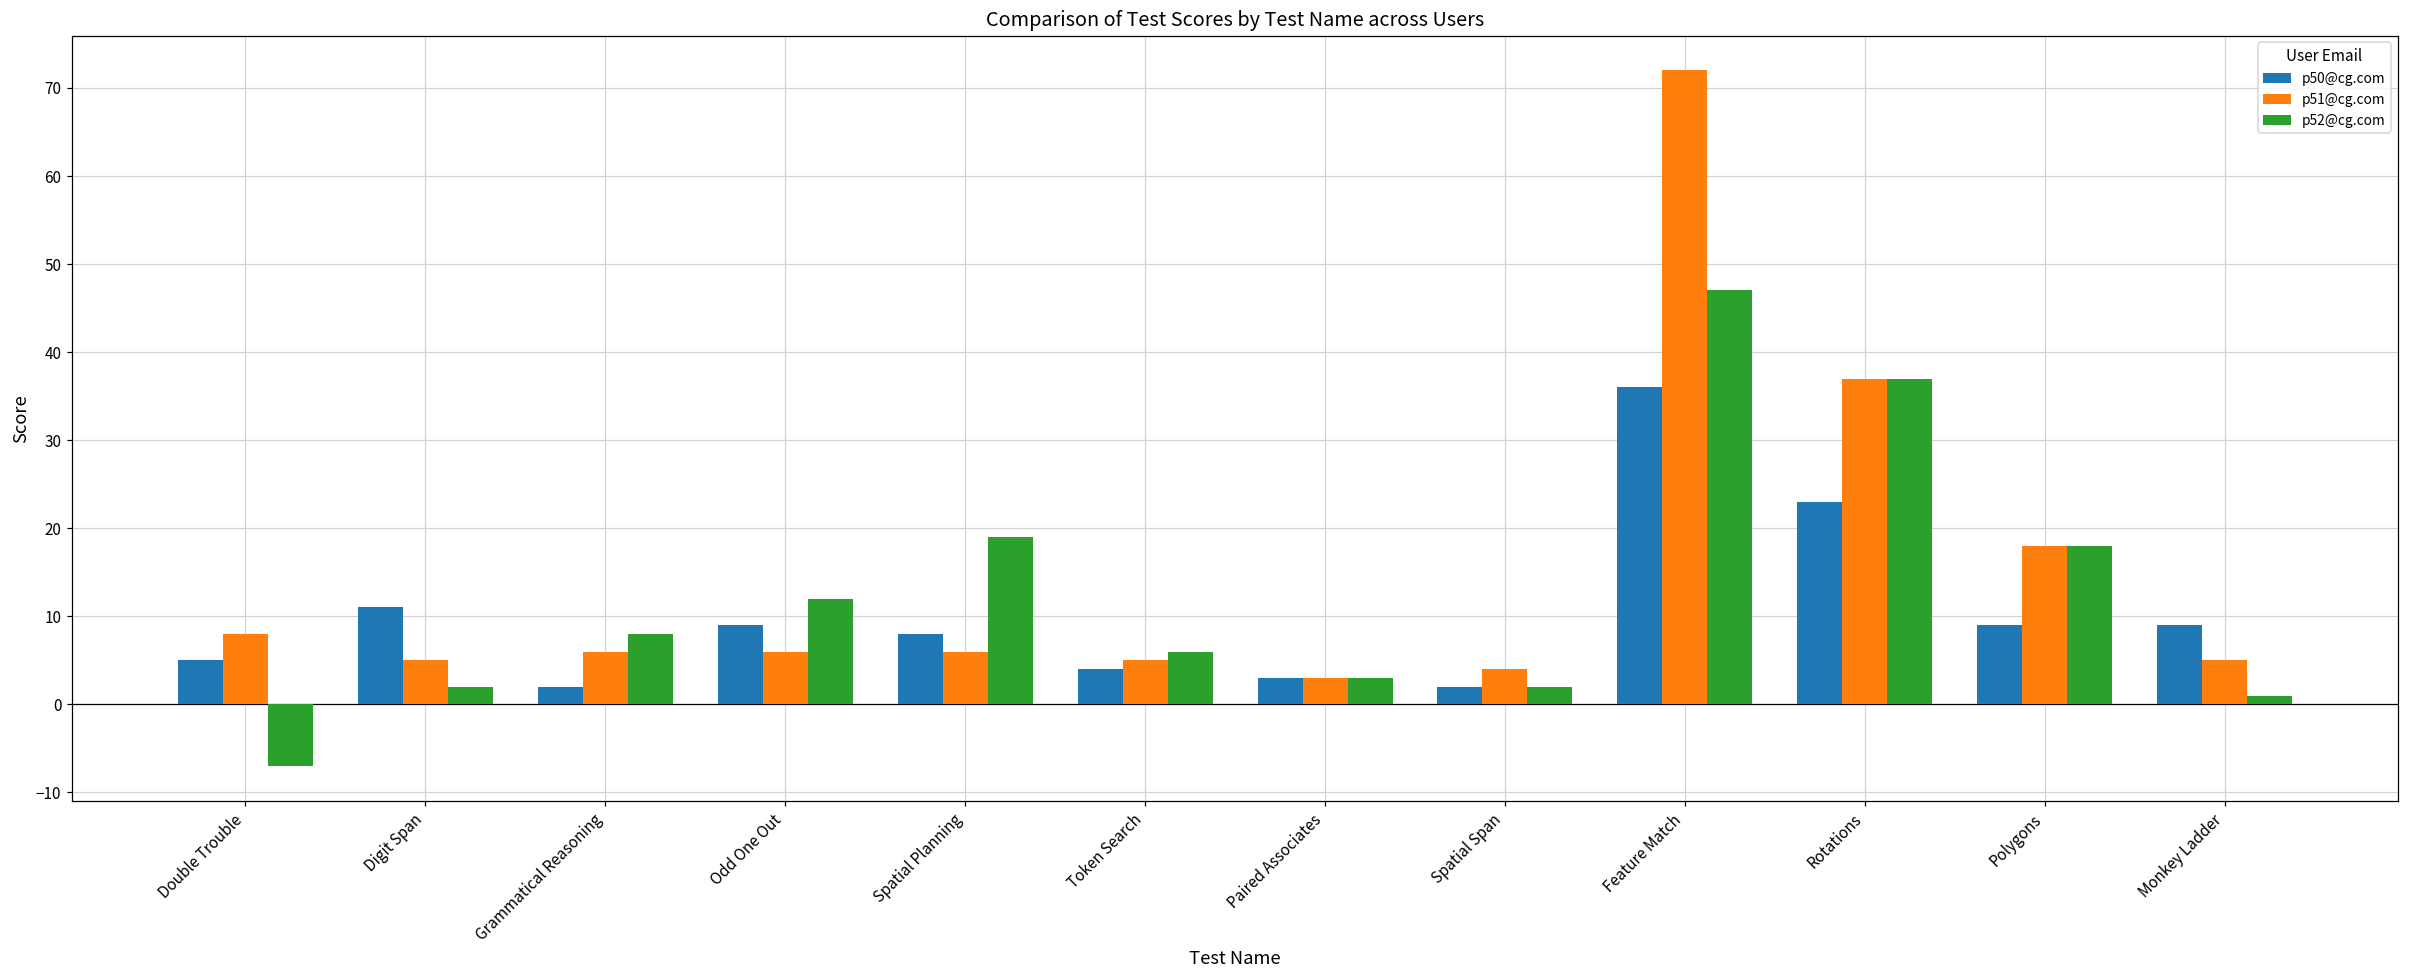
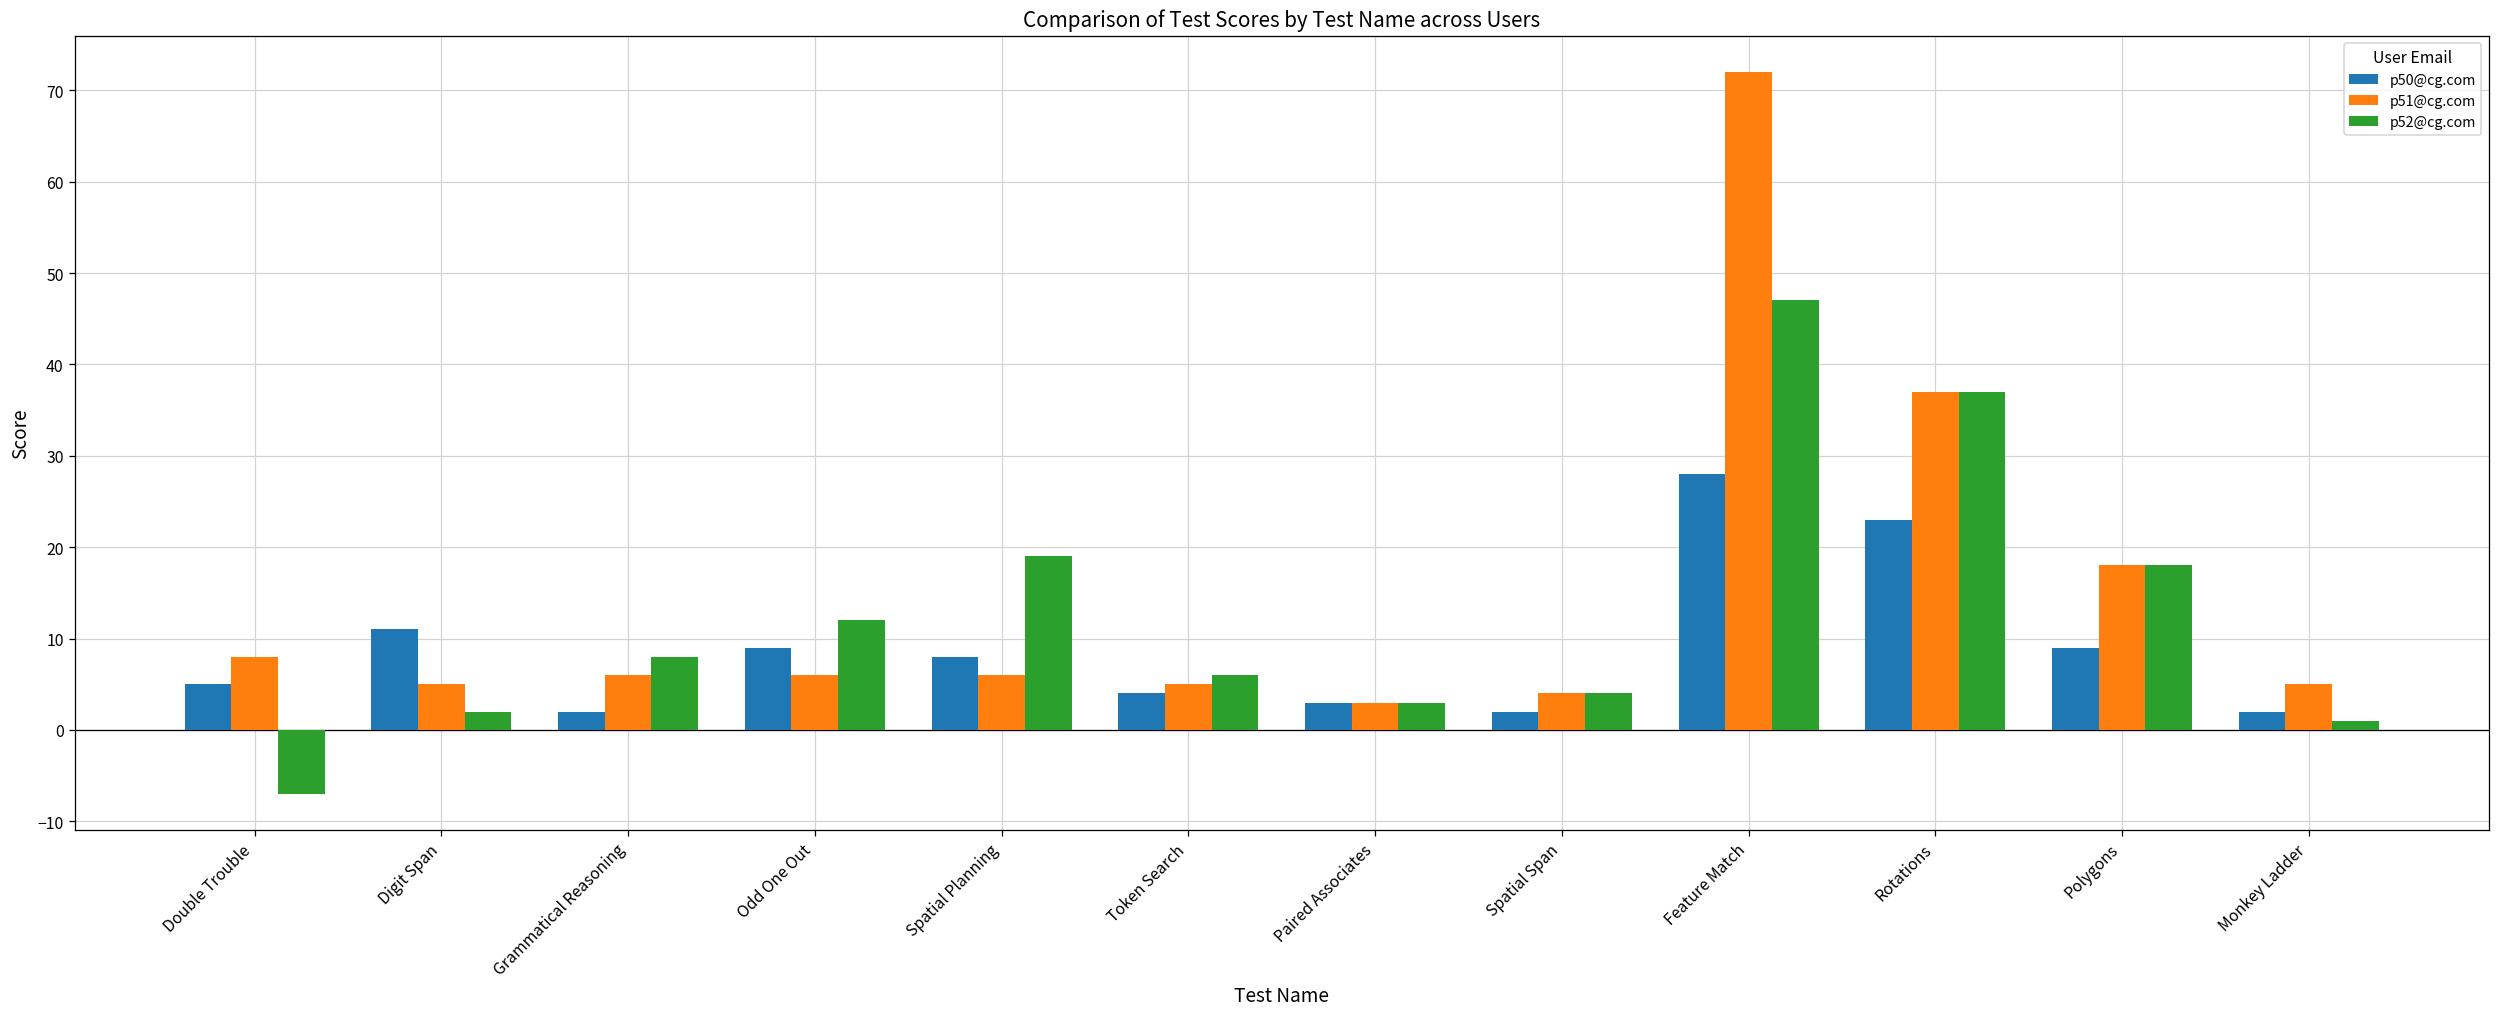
p52@cg.com, Spatial Span: 2 -> 4
p50@cg.com, Feature Match: 36 -> 28
p50@cg.com, Monkey Ladder: 9 -> 2
